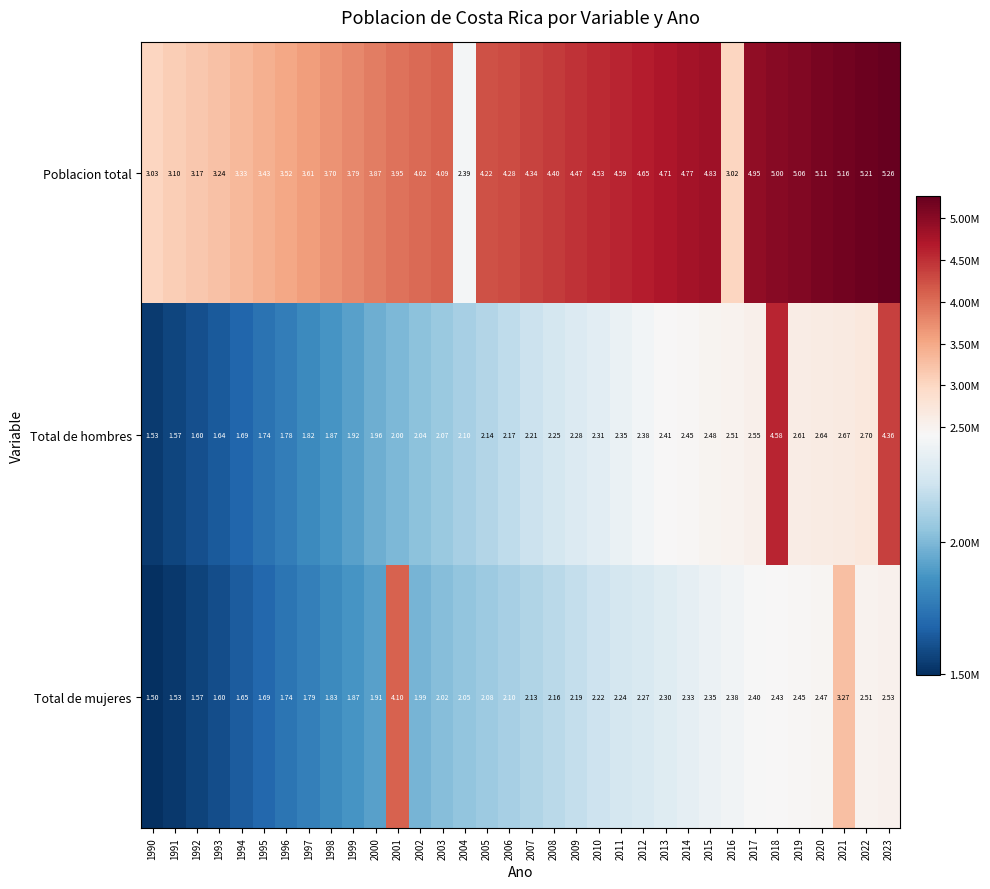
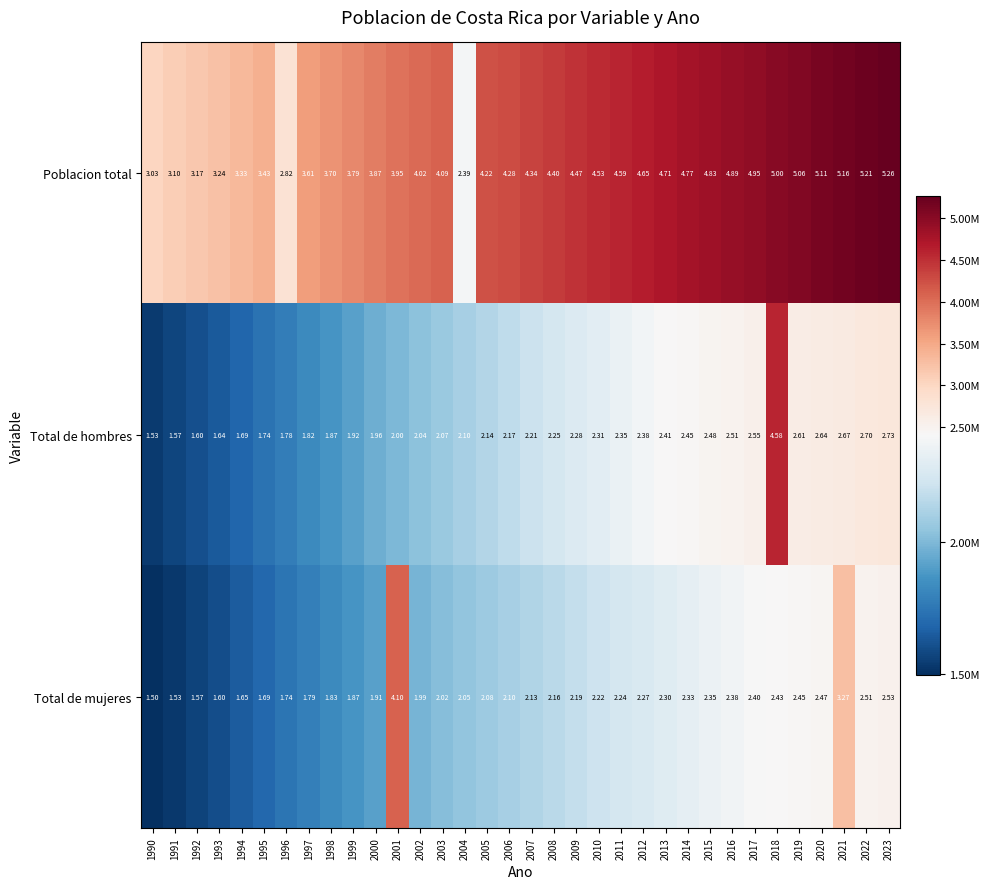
Poblacion total, 1996: 3.52 -> 2.82
Poblacion total, 2016: 3.02 -> 4.89
Total de hombres, 2023: 4.36 -> 2.73
